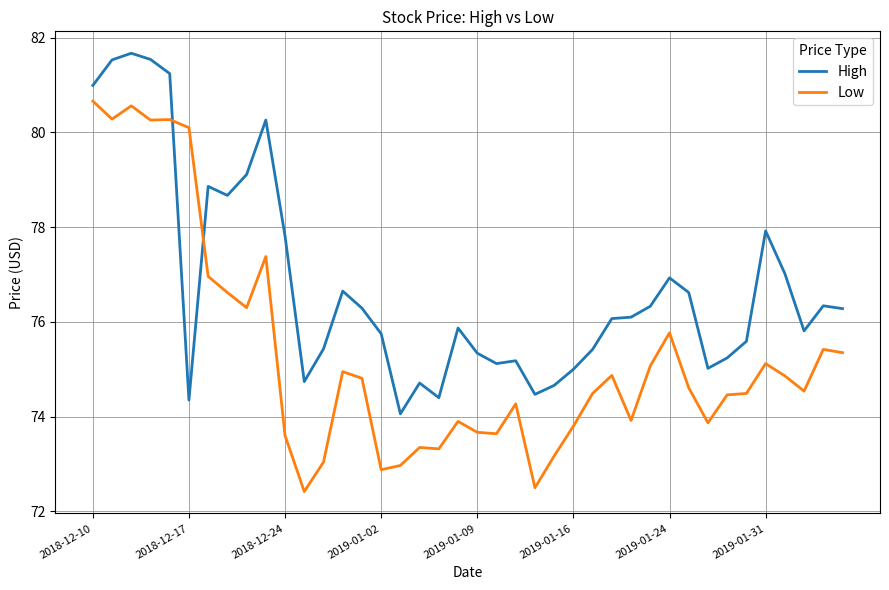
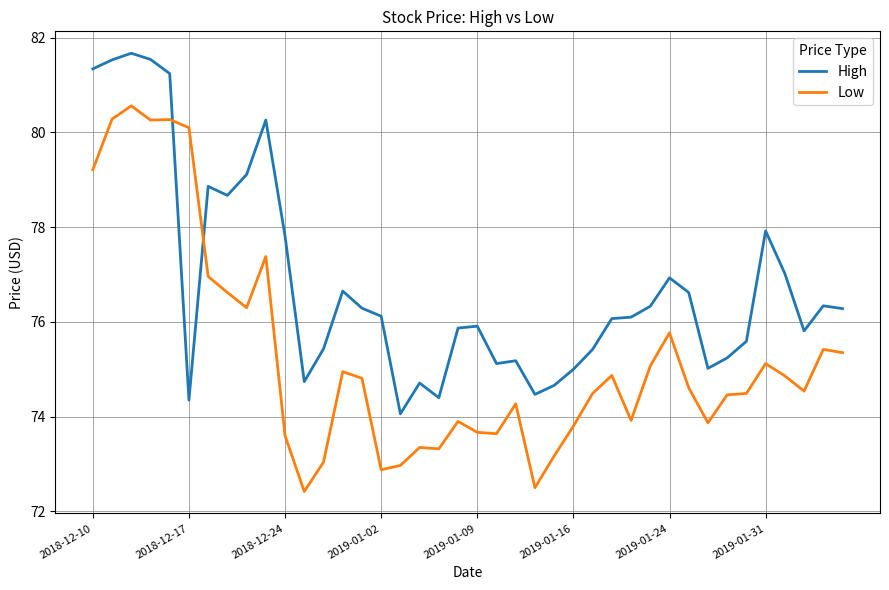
High, 2018-12-10: 81.0 -> 81.3
Low, 2018-12-10: 80.7 -> 79.2
High, 2019-01-02: 75.8 -> 76.1
High, 2019-01-09: 75.3 -> 75.9
